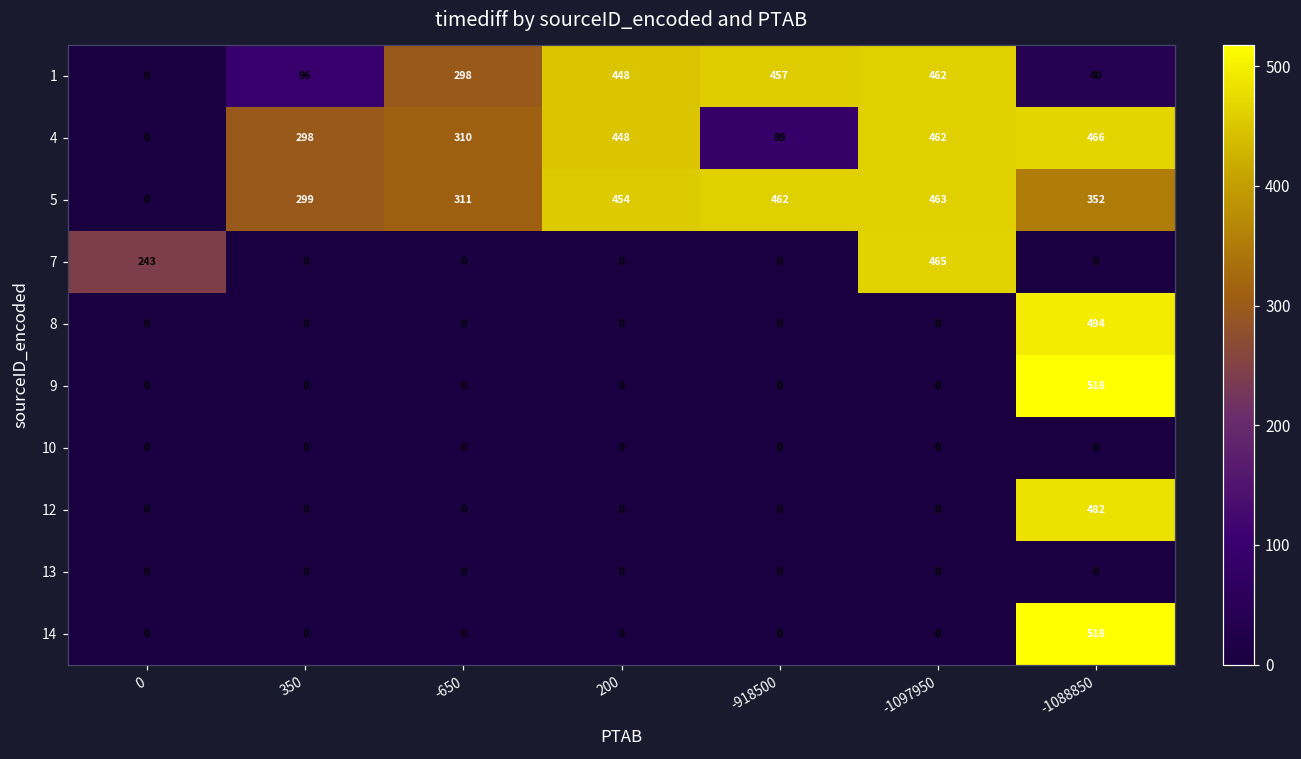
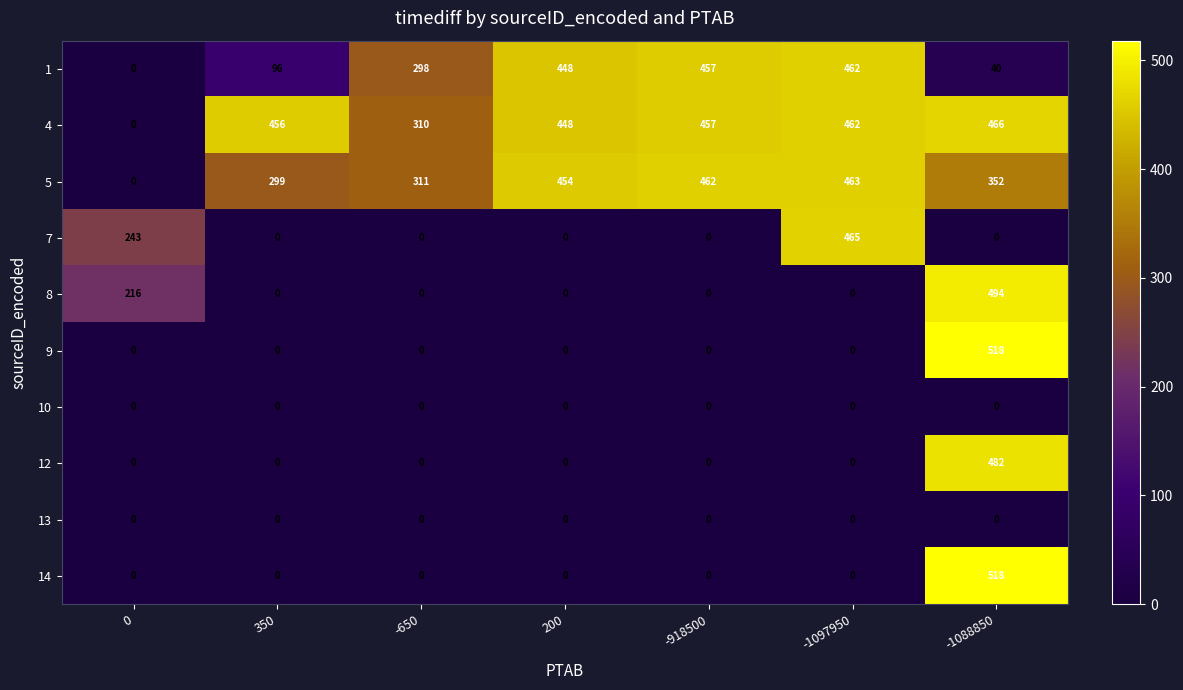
4, 350: 298 -> 456
4, -918500: 89 -> 457
8, 0: 0 -> 216
